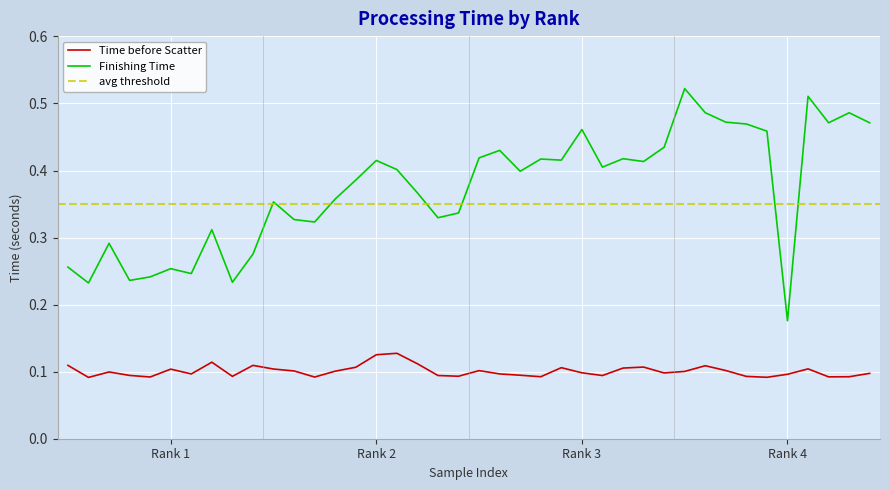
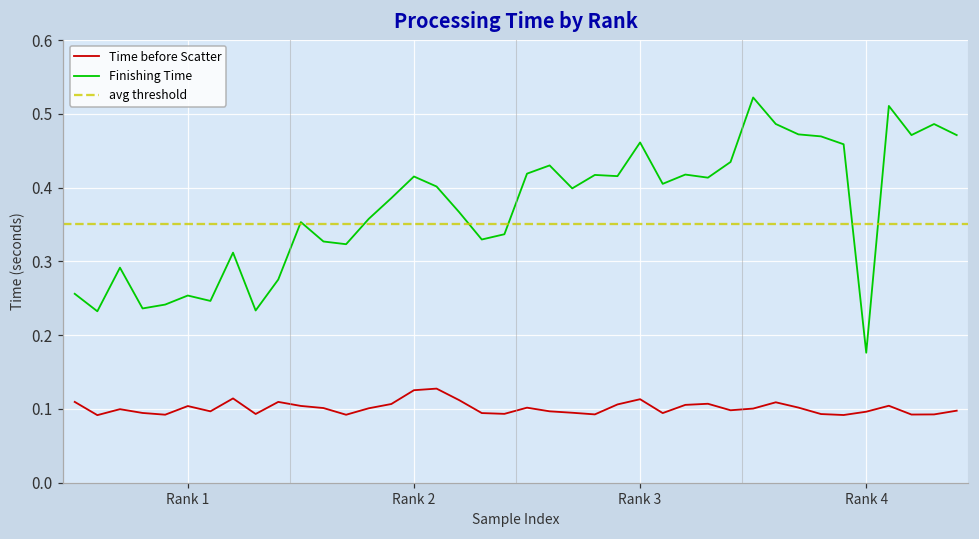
Time before Scatter, Rank 3: 0.10 -> 0.11
